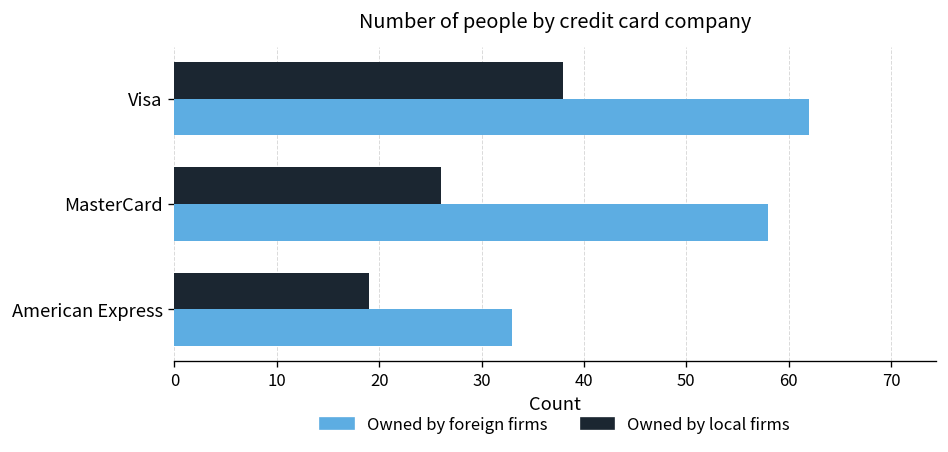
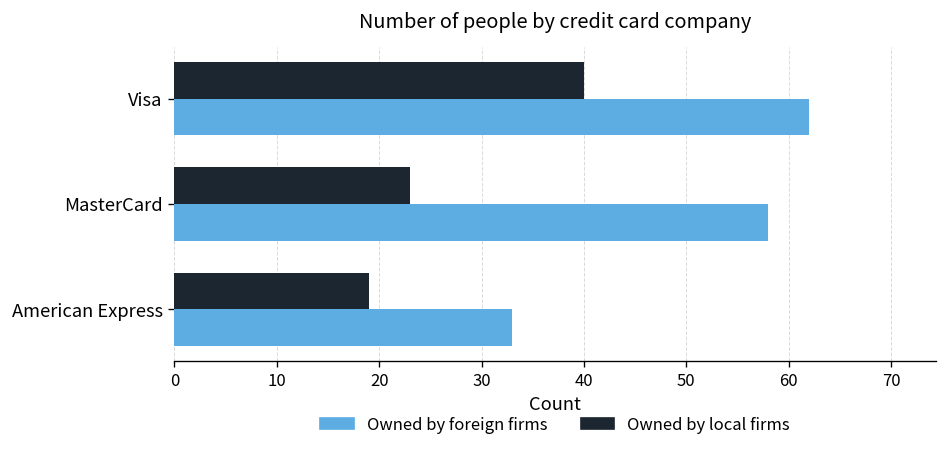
Owned by local firms, Visa: 38 -> 40
Owned by local firms, MasterCard: 26 -> 23
